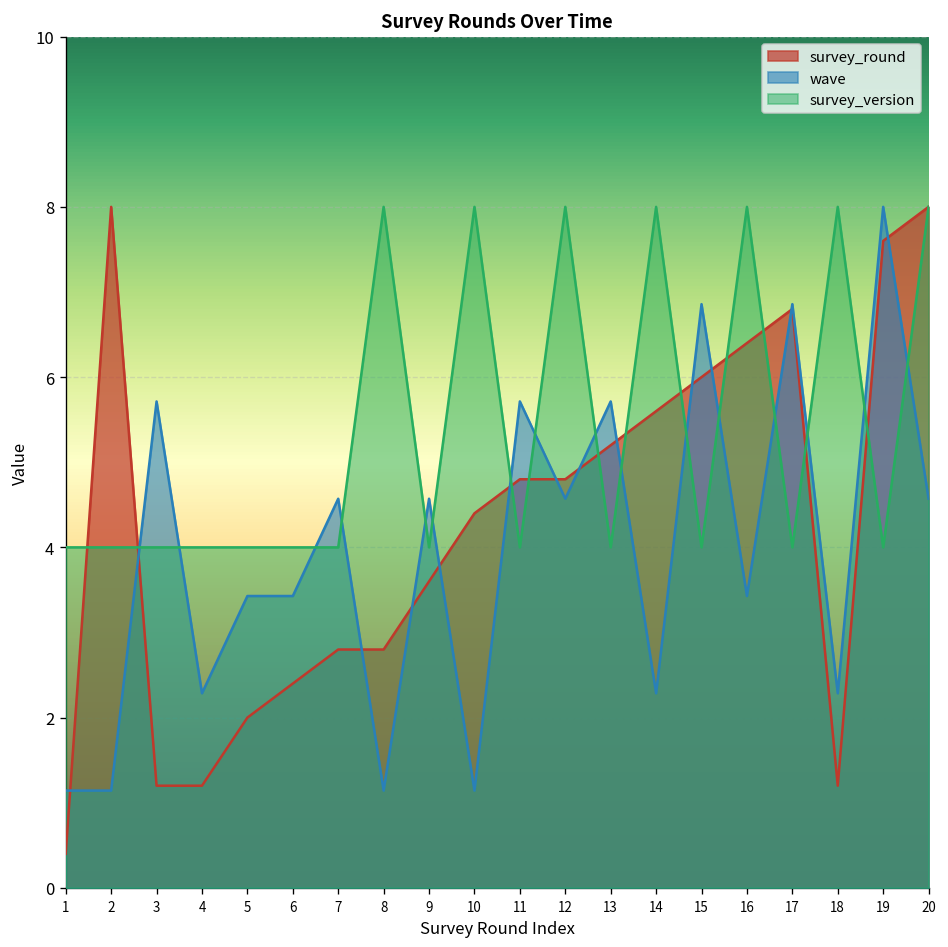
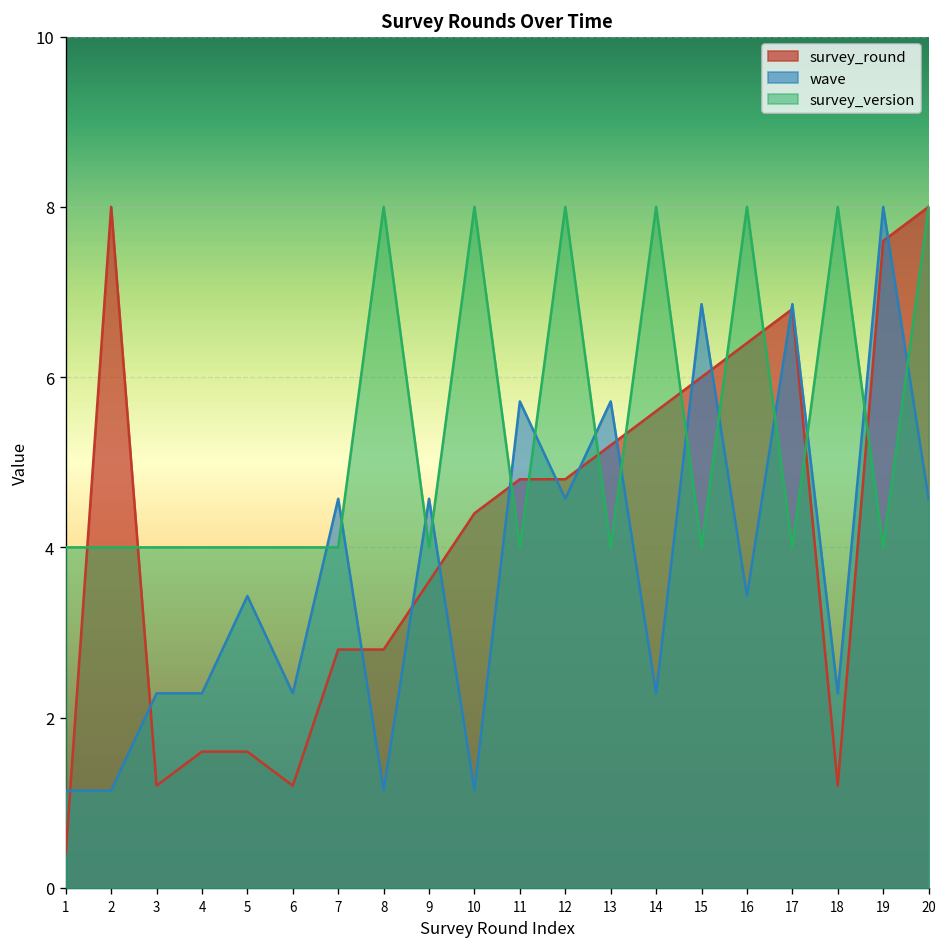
wave, 3: 5.7 -> 2.3
survey_round, 4: 1.2 -> 1.6
survey_round, 5: 2.0 -> 1.6
survey_round, 6: 2.4 -> 1.2
wave, 6: 3.4 -> 2.3
